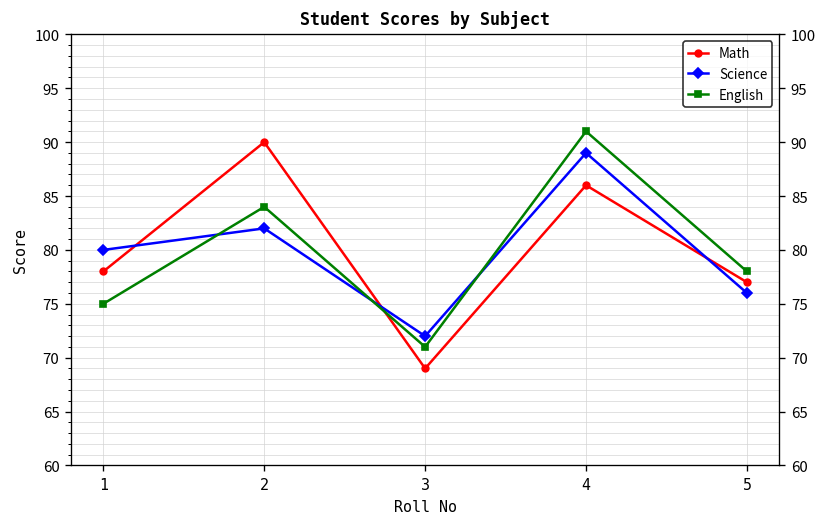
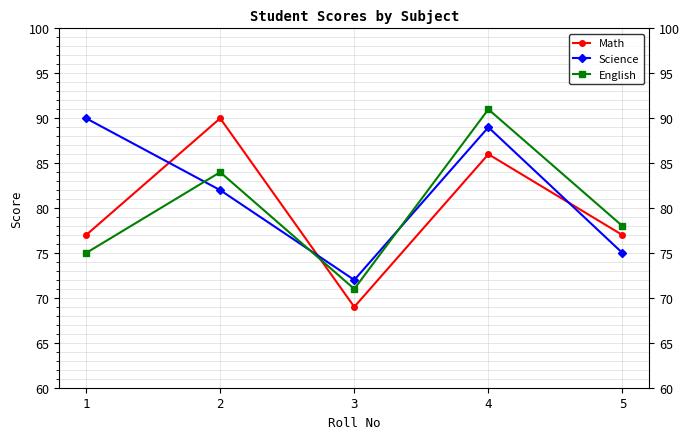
Math, 1: 78 -> 77
Science, 1: 80 -> 90
Science, 5: 76 -> 75
